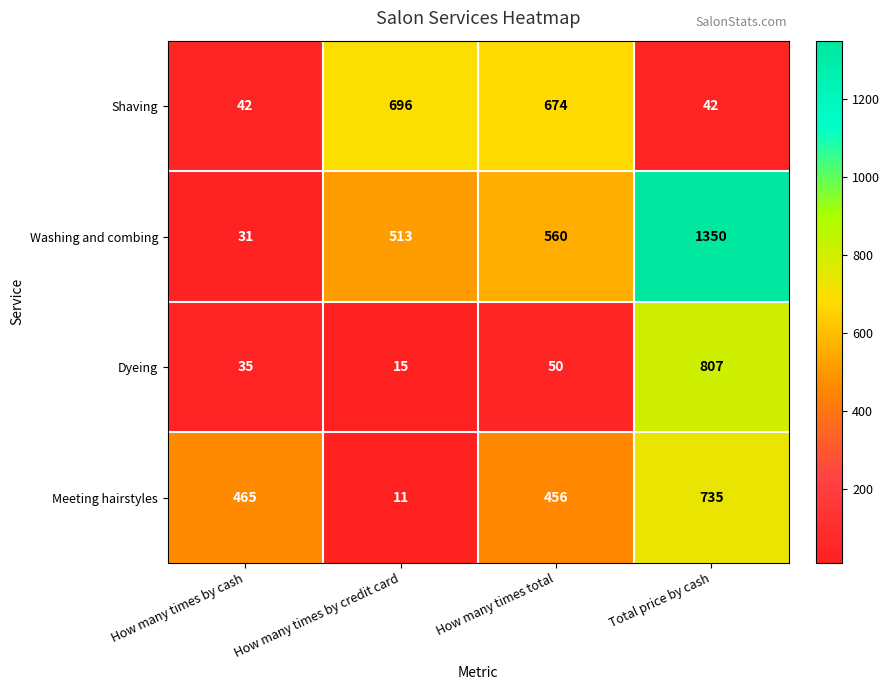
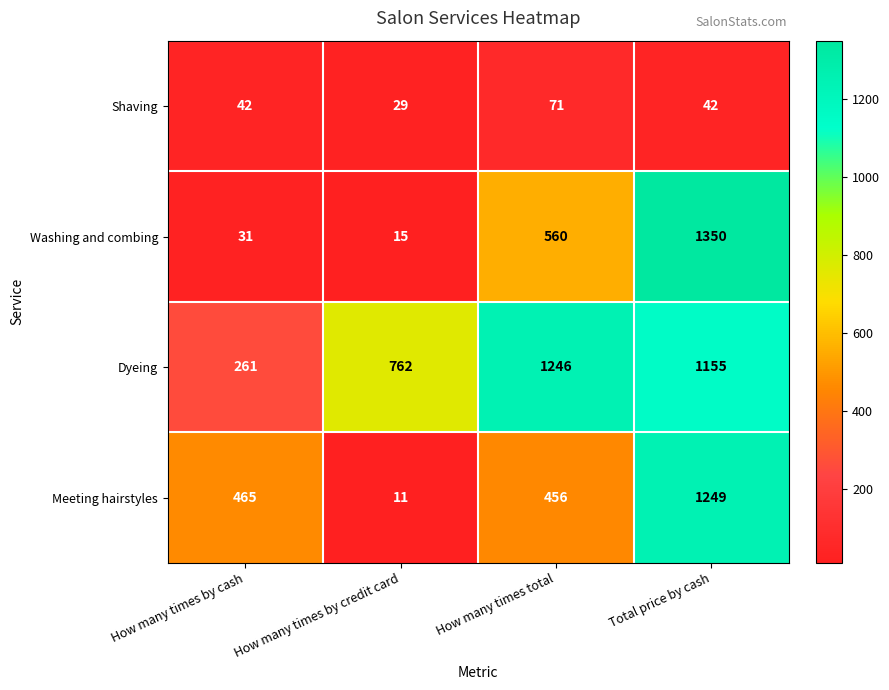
Shaving, How many times by credit card: 696 -> 29
Shaving, How many times total: 674 -> 71
Washing and combing, How many times by credit card: 513 -> 15
Dyeing, How many times by cash: 35 -> 261
Dyeing, How many times by credit card: 15 -> 762
Dyeing, How many times total: 50 -> 1246
Dyeing, Total price by cash: 807 -> 1155
Meeting hairstyles, Total price by cash: 735 -> 1249
